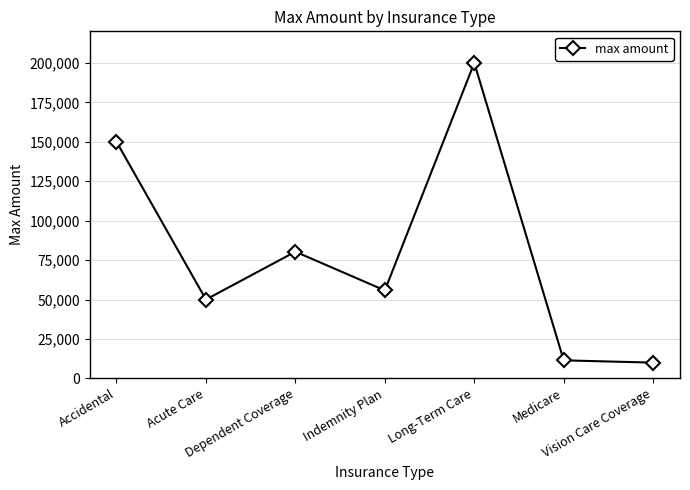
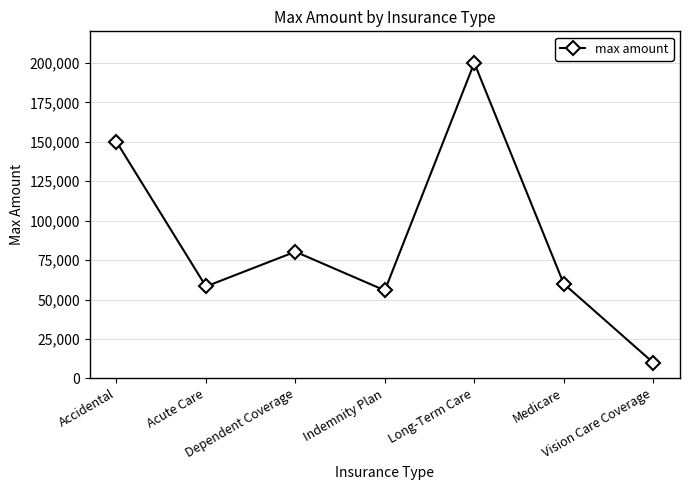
Acute Care: 50,000 -> 58,000
Medicare: 11,000 -> 60,000
